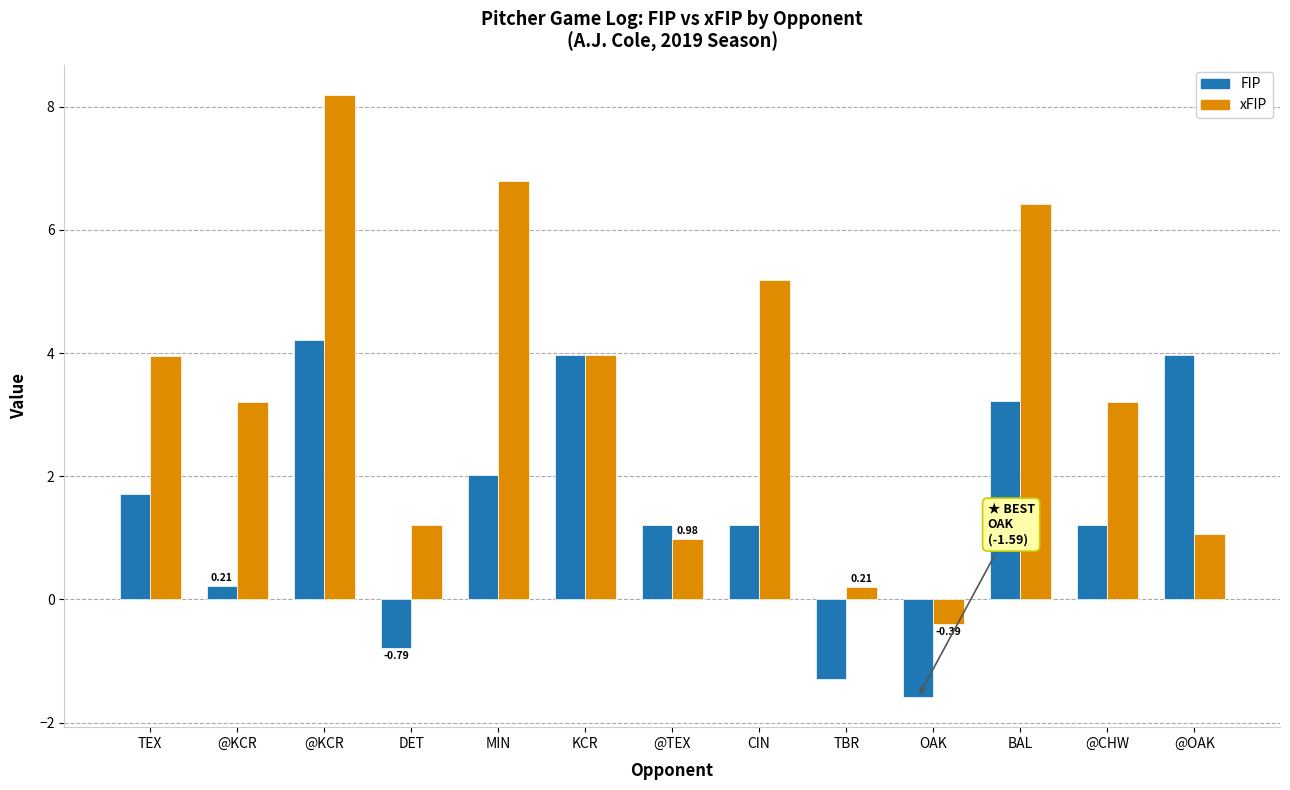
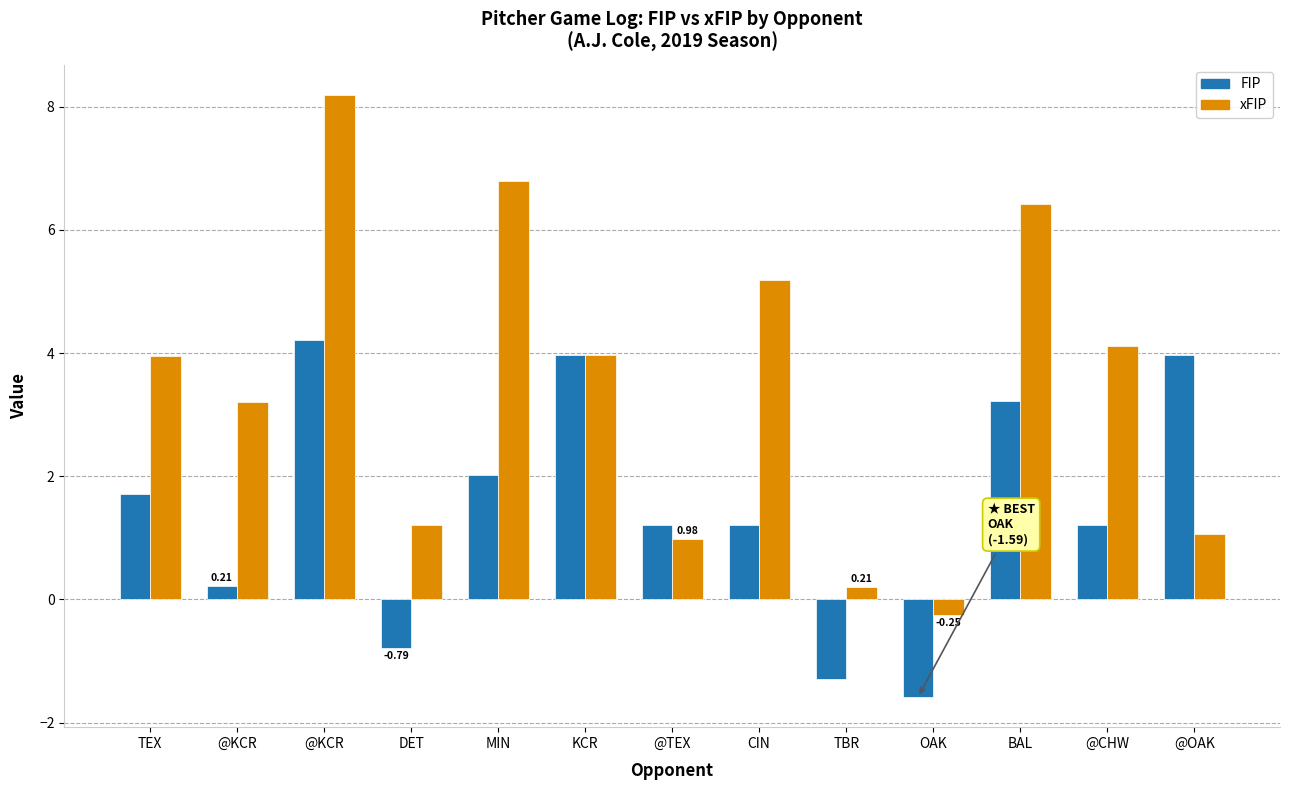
xFIP, OAK: -0.39 -> -0.25
xFIP, @CHW: 3.2 -> 4.1
